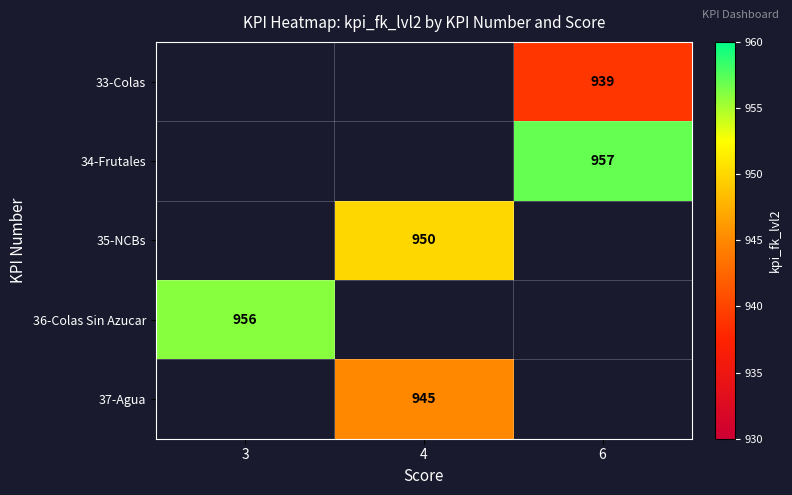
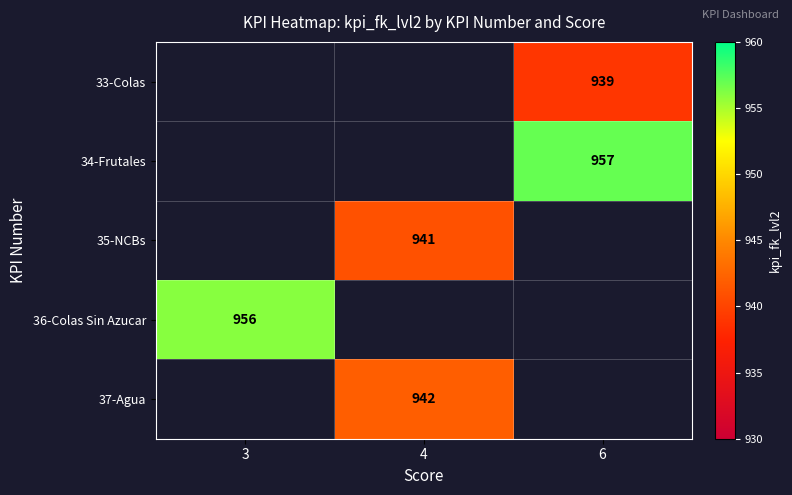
35-NCBs, 4: 950 -> 941
37-Agua, 4: 945 -> 942
